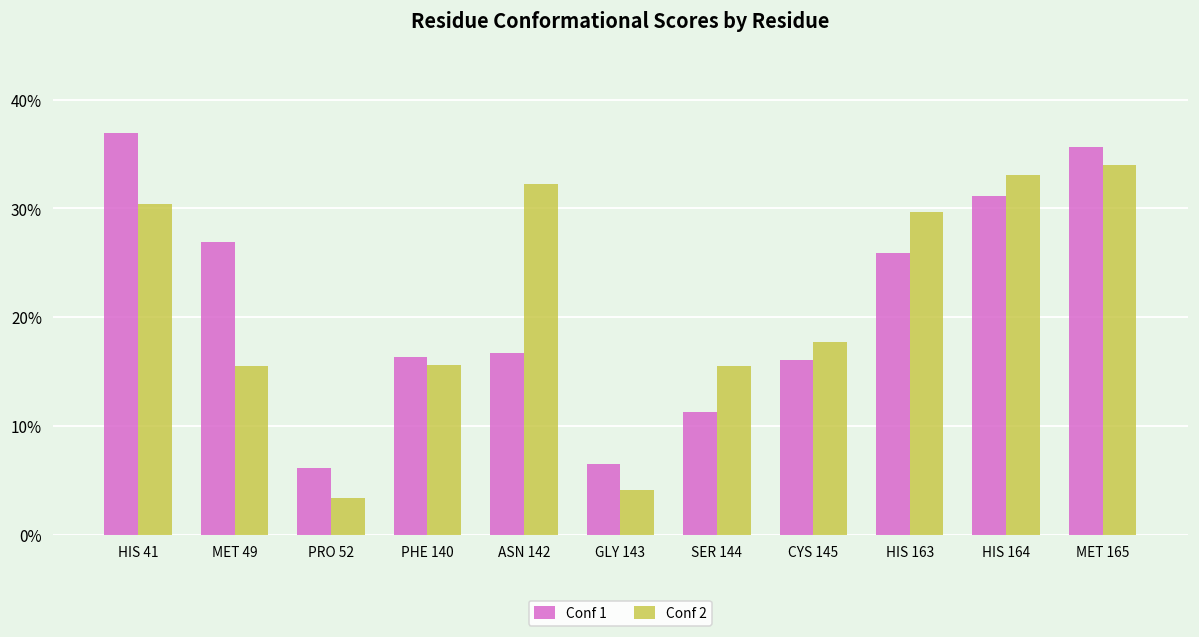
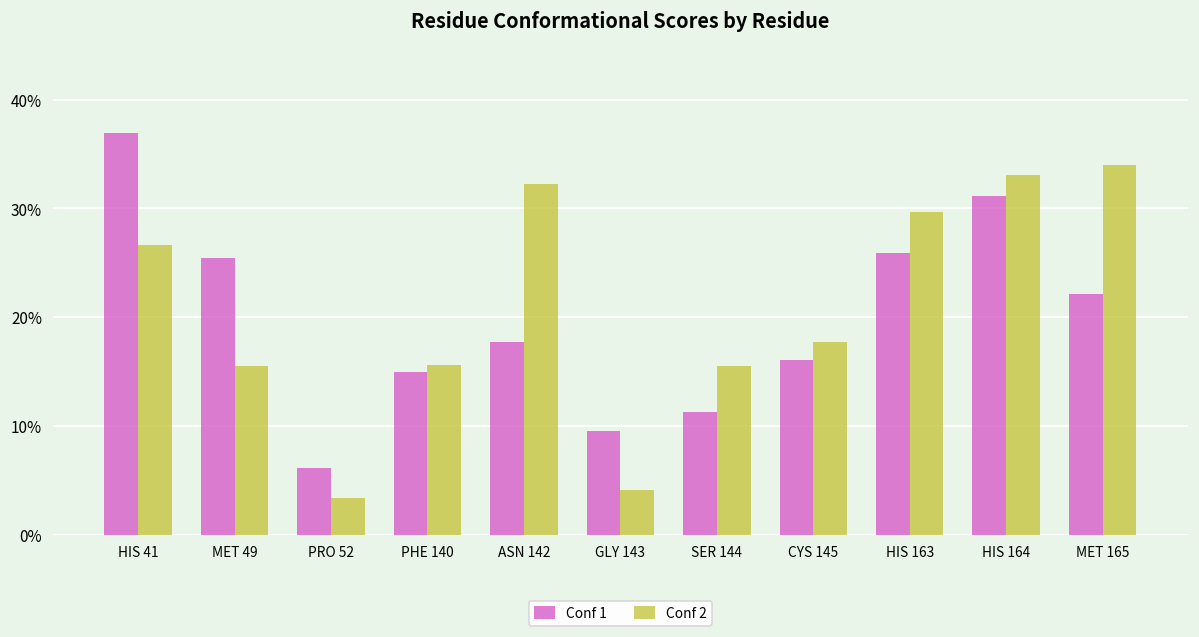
Conf 2, HIS 41: 30% -> 27%
Conf 1, MET 49: 27% -> 25%
Conf 1, PHE 140: 16% -> 15%
Conf 1, ASN 142: 17% -> 18%
Conf 1, GLY 143: 7% -> 10%
Conf 1, MET 165: 36% -> 22%
